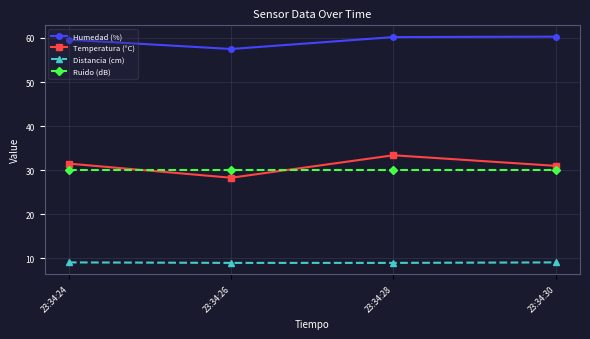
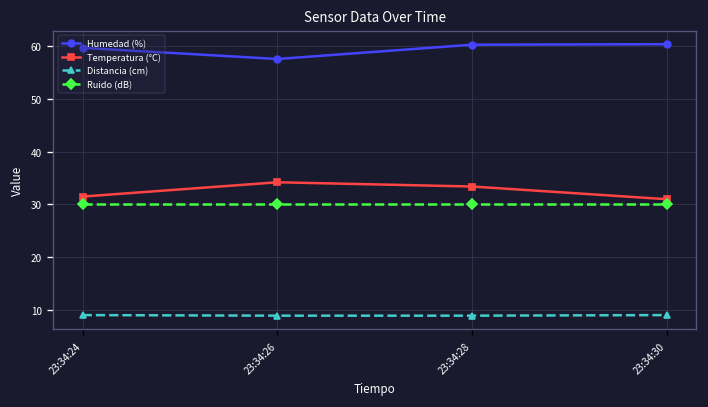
Temperatura (°C), 23:34:26: 28 -> 34
